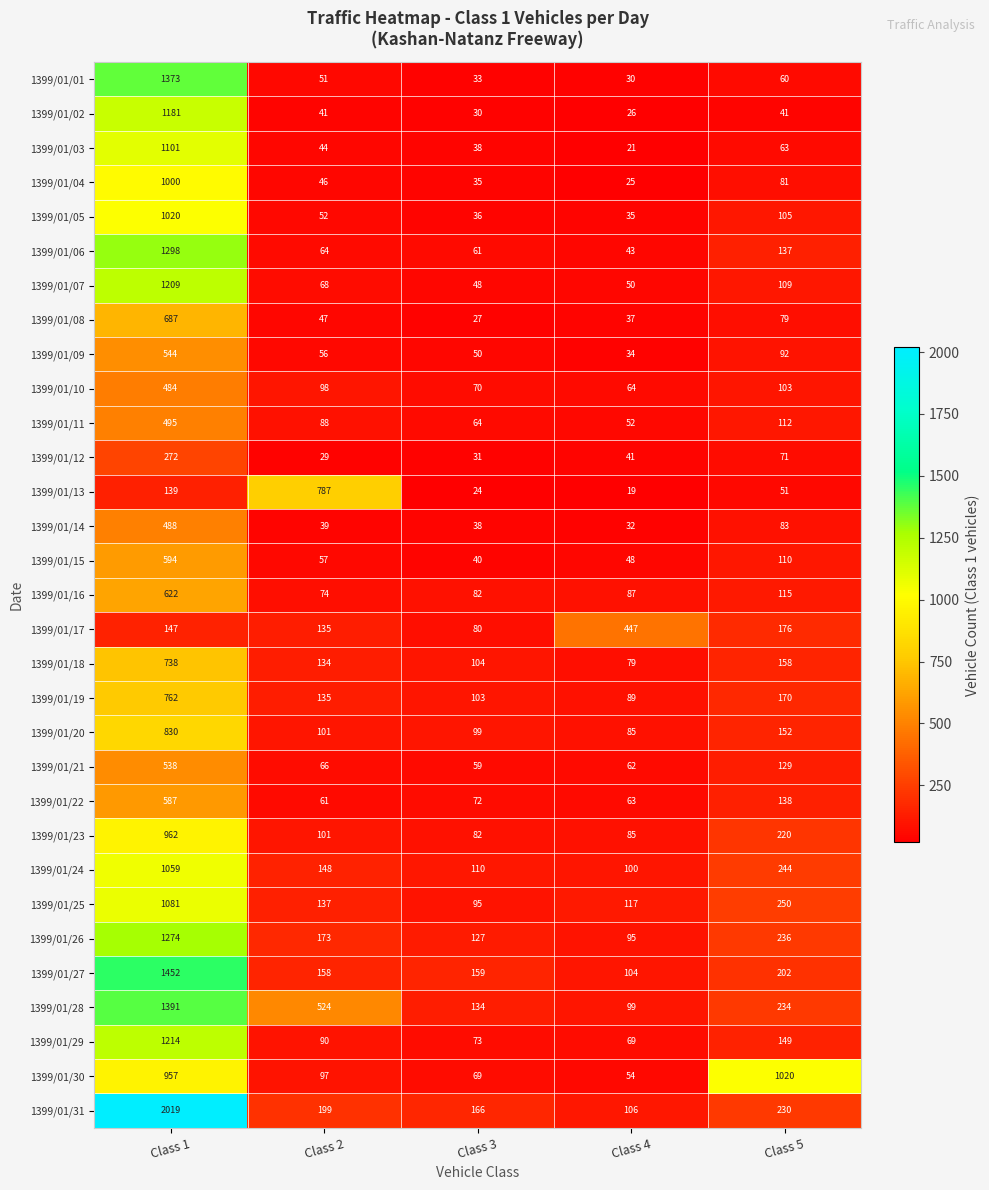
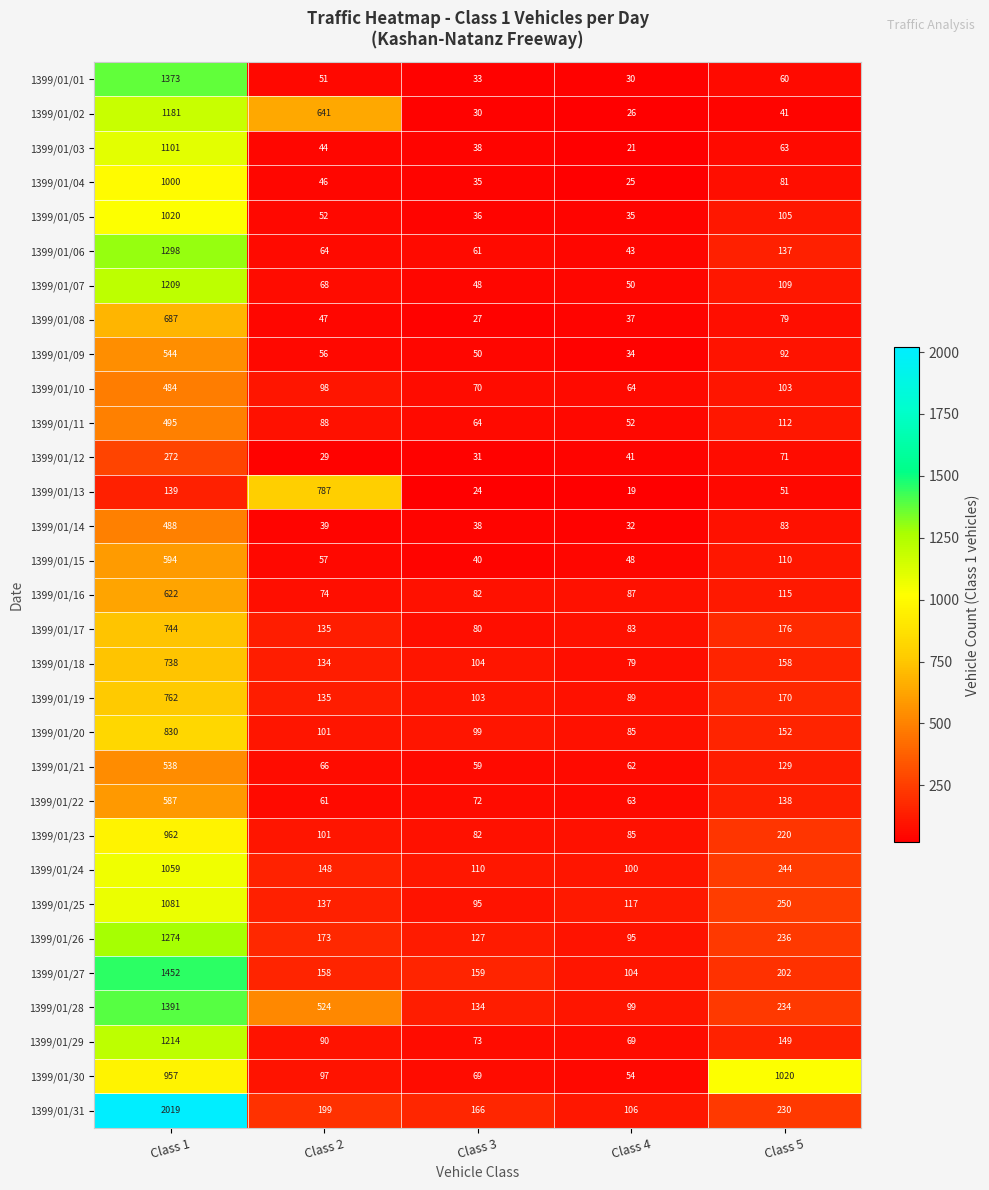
1399/01/02, Class 2: 41 -> 641
1399/01/17, Class 1: 147 -> 744
1399/01/17, Class 4: 447 -> 83
